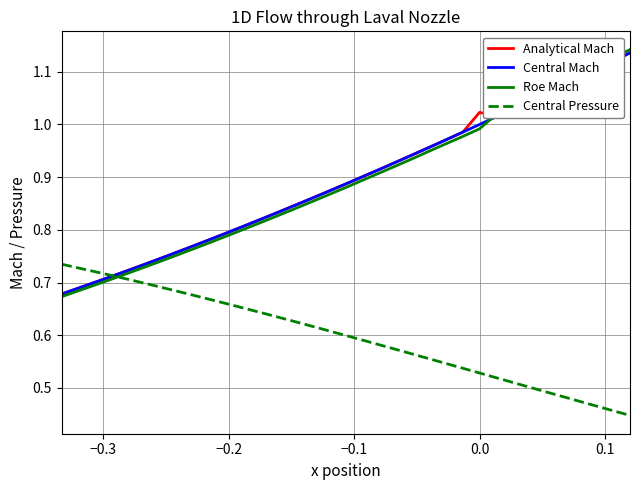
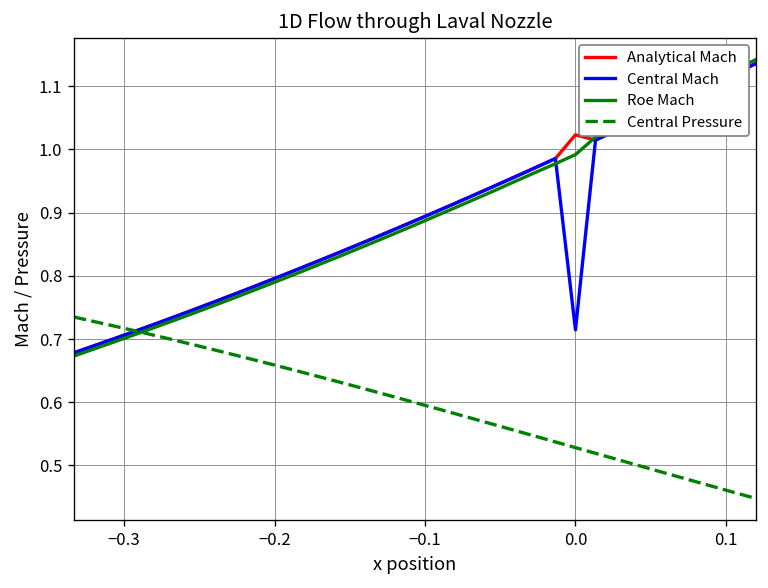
Central Mach, 0.0: 1.00 -> 0.71
